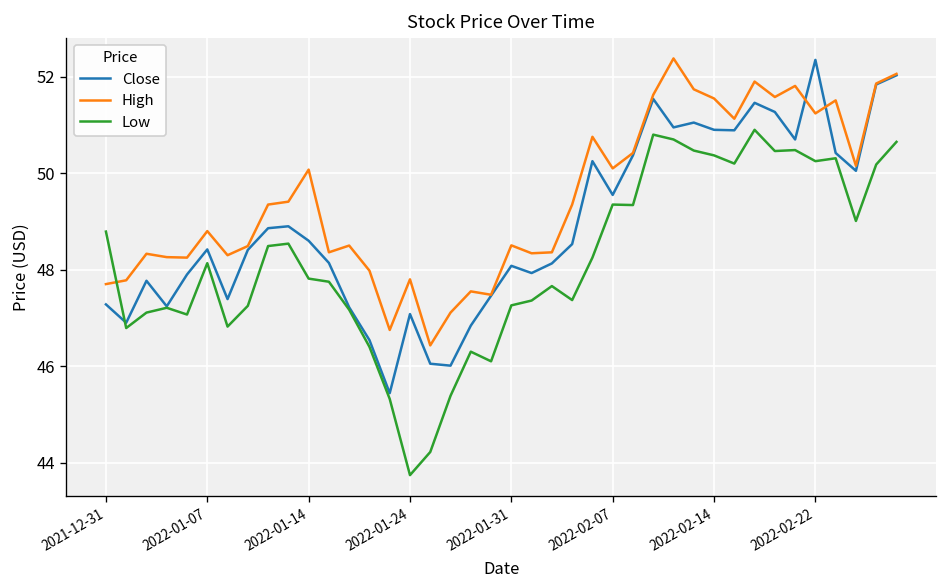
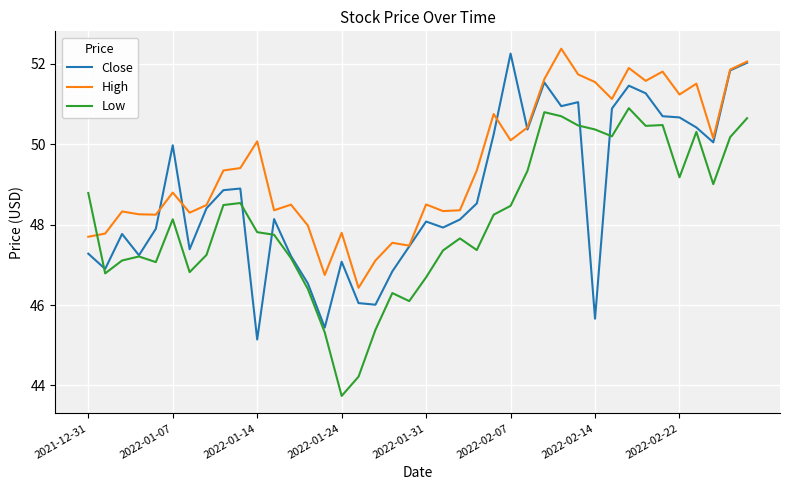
Close, 2022-01-07: 48.4 -> 50.0
Close, 2022-01-14: 48.6 -> 45.1
Low, 2022-01-31: 47.3 -> 46.7
Close, 2022-02-07: 49.5 -> 52.3
Low, 2022-02-07: 49.3 -> 48.5
Close, 2022-02-14: 50.9 -> 45.7
Close, 2022-02-22: 52.3 -> 50.7
Low, 2022-02-22: 50.3 -> 49.2
